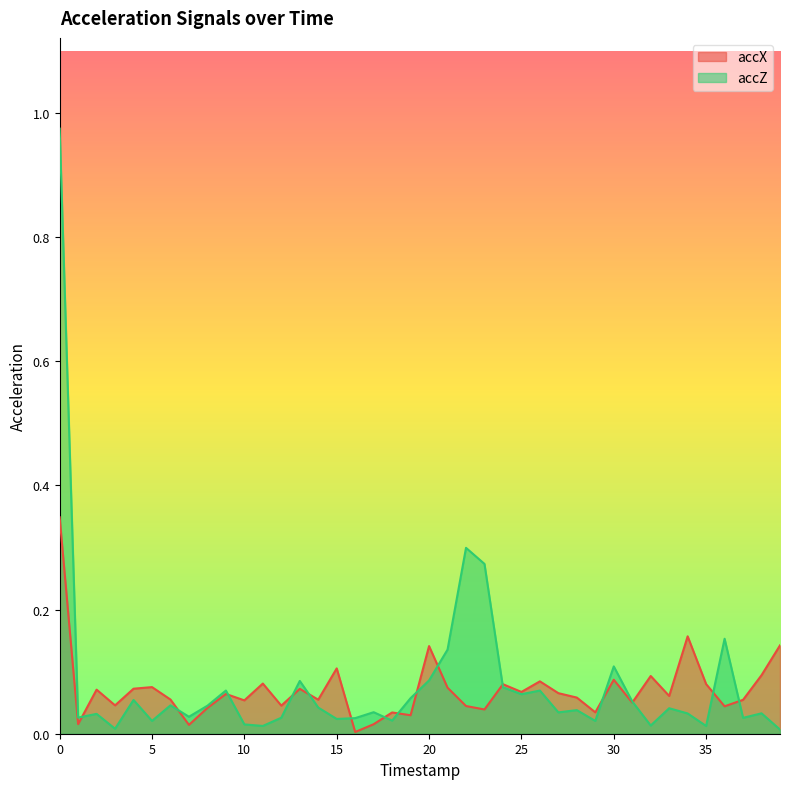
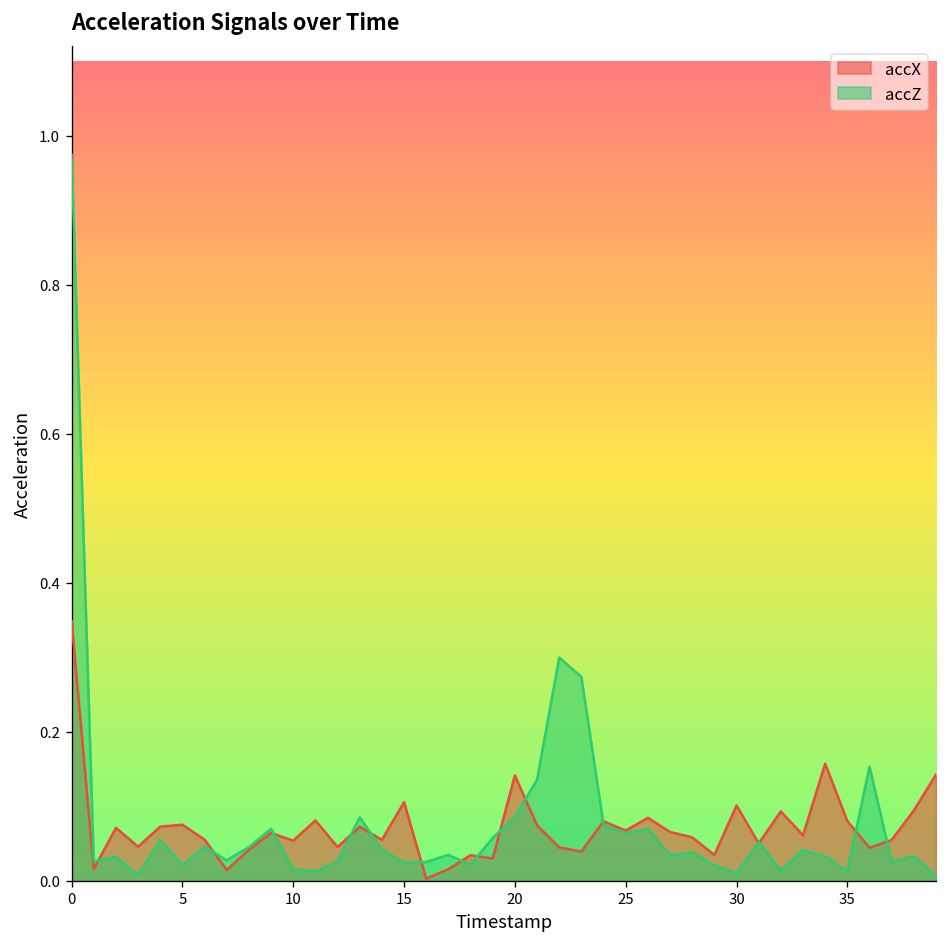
accX, 30: 0.09 -> 0.10
accZ, 30: 0.11 -> 0.01
